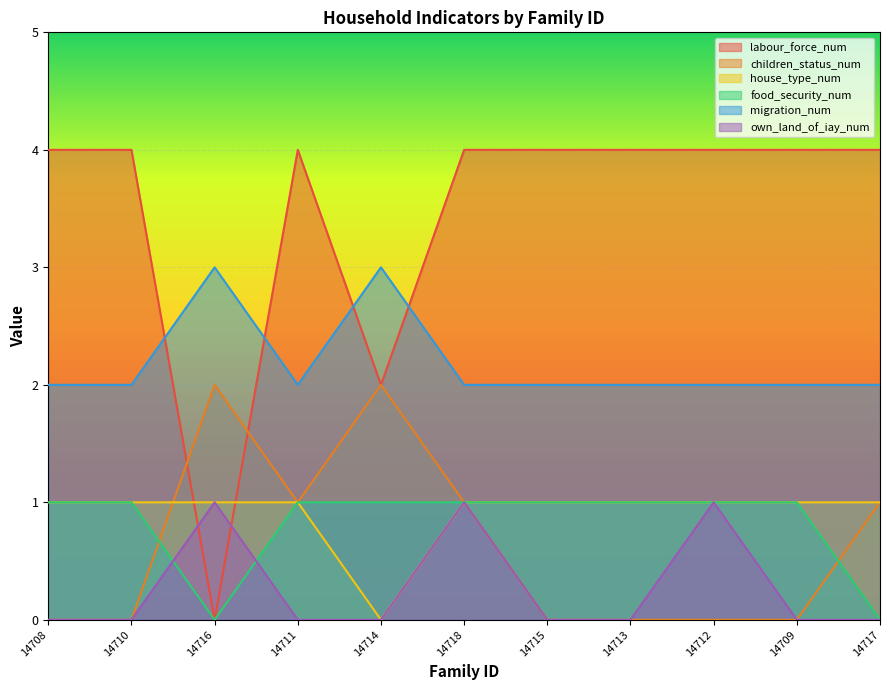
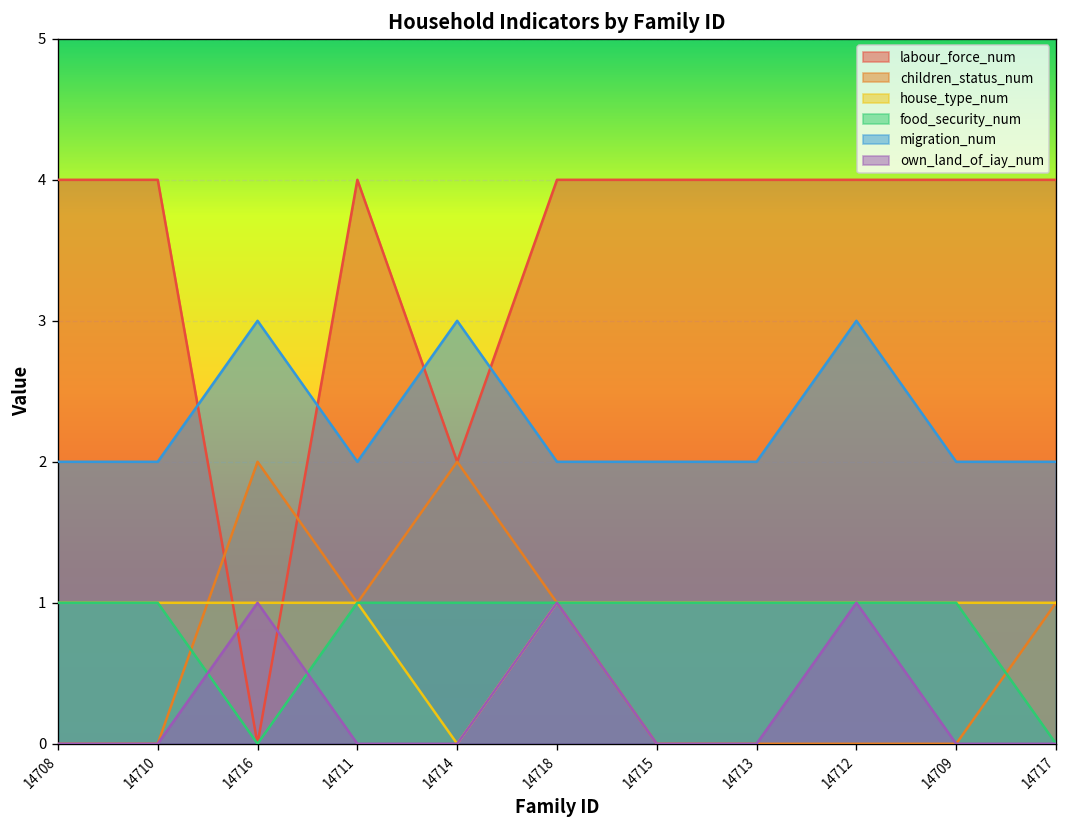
migration_num, 14712: 2 -> 3
